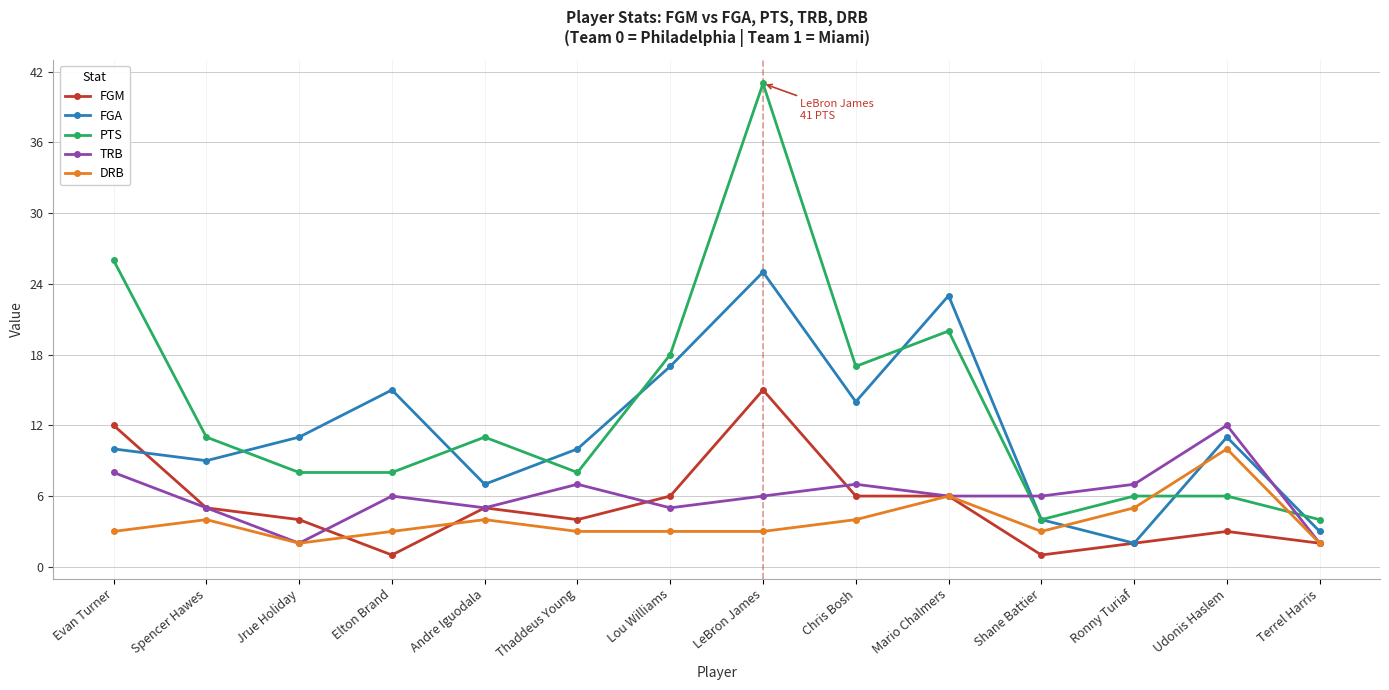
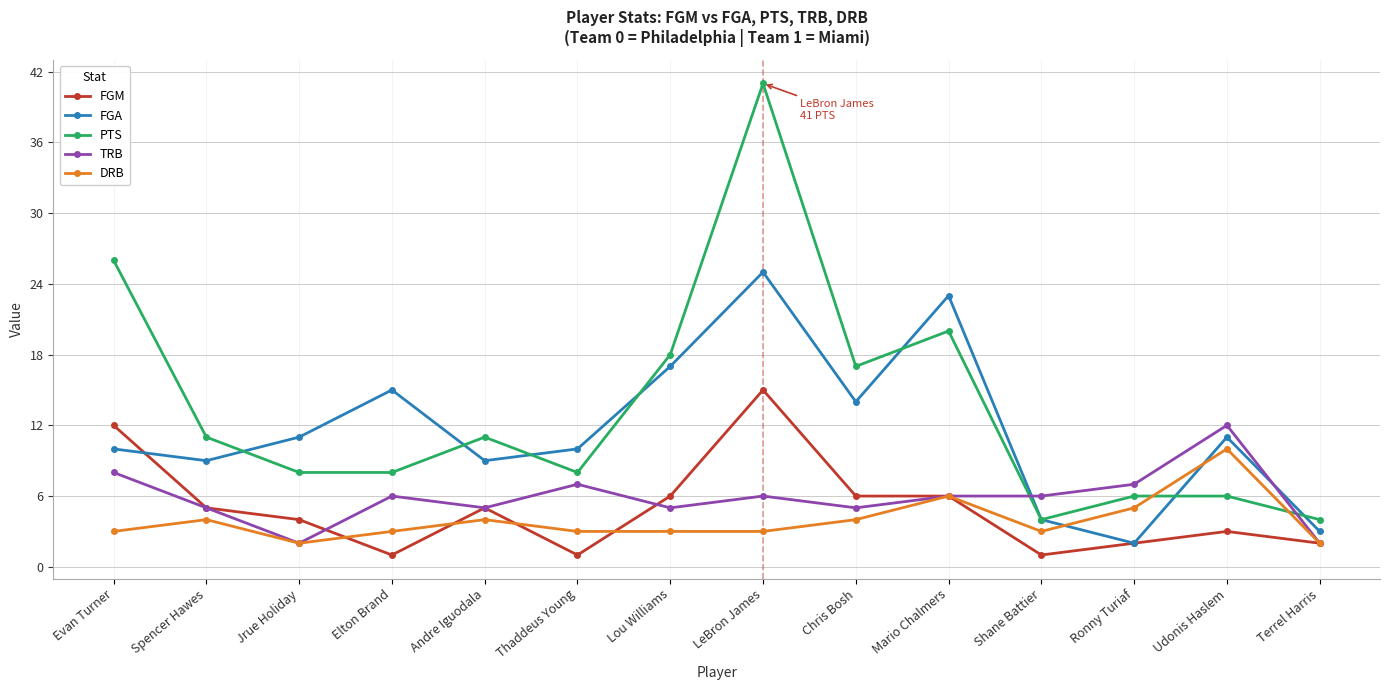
FGA, Andre Iguodala: 7 -> 9
FGM, Thaddeus Young: 4 -> 1
TRB, Chris Bosh: 7 -> 5
